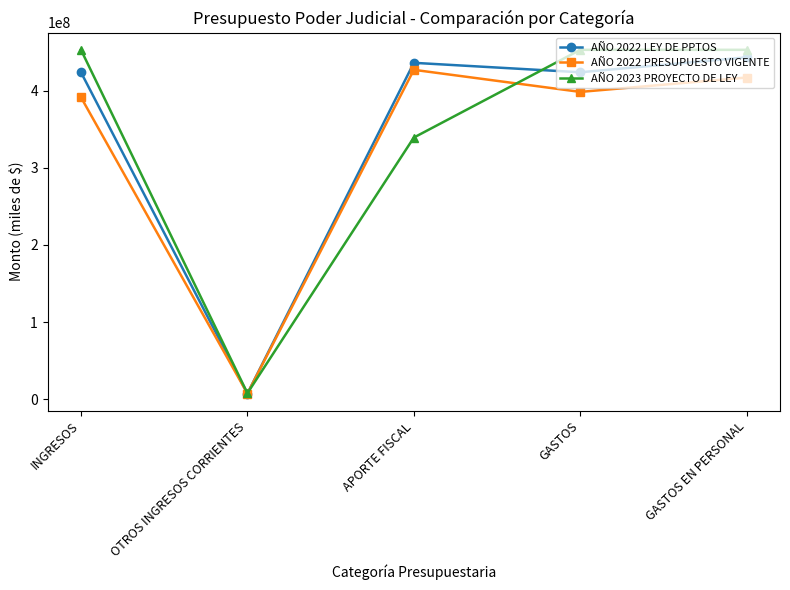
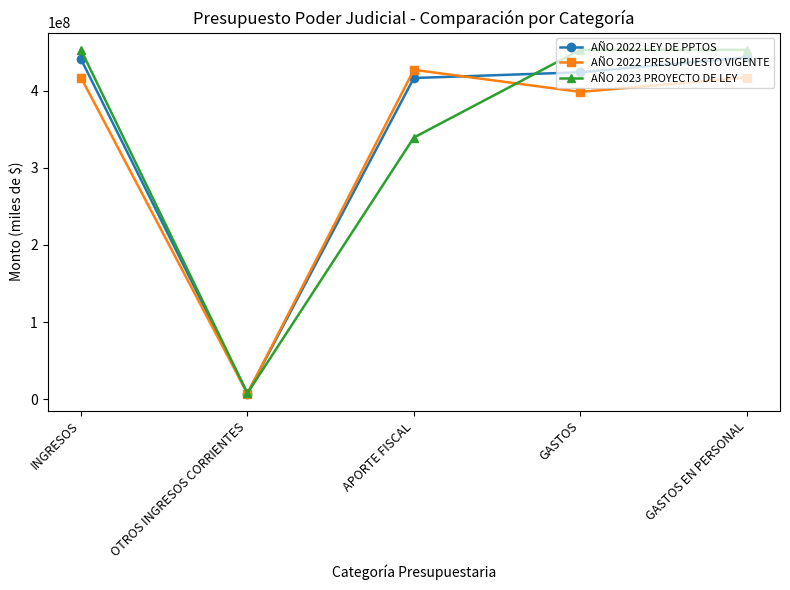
AÑO 2022 LEY DE PPTOS, INGRESOS: 420000000 -> 440000000
AÑO 2022 PRESUPUESTO VIGENTE, INGRESOS: 390000000 -> 420000000
AÑO 2022 LEY DE PPTOS, APORTE FISCAL: 440000000 -> 420000000
